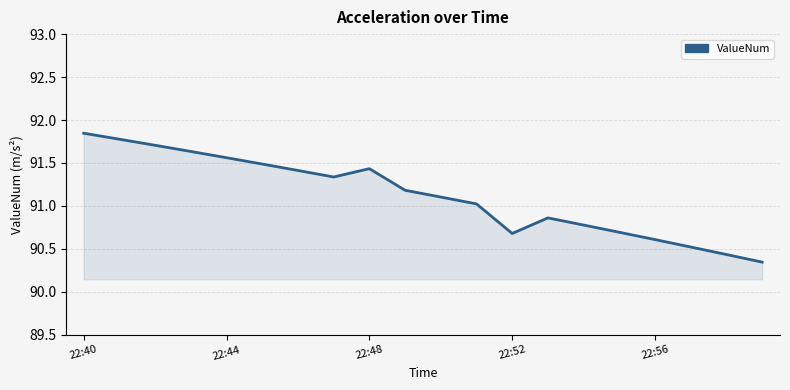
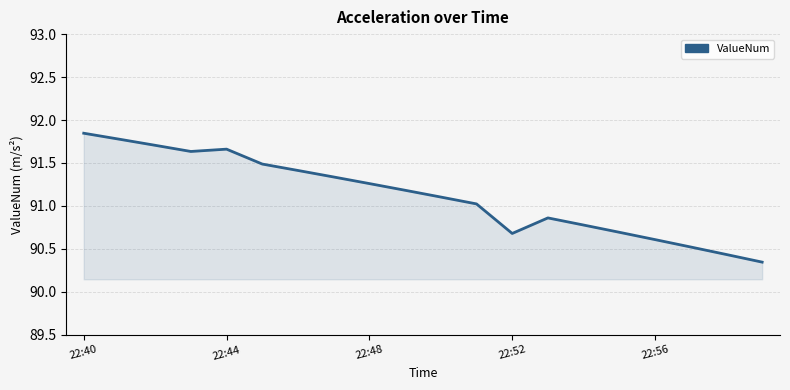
22:44: 91.6 -> 91.7
22:48: 91.4 -> 91.3
